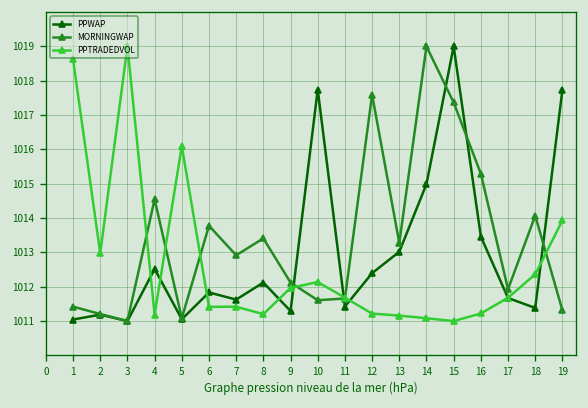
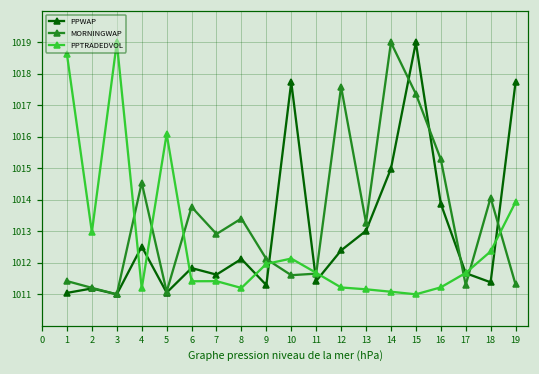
PPWAP, 16: 1013.5 -> 1013.9
MORNINGWAP, 17: 1011.9 -> 1011.3
